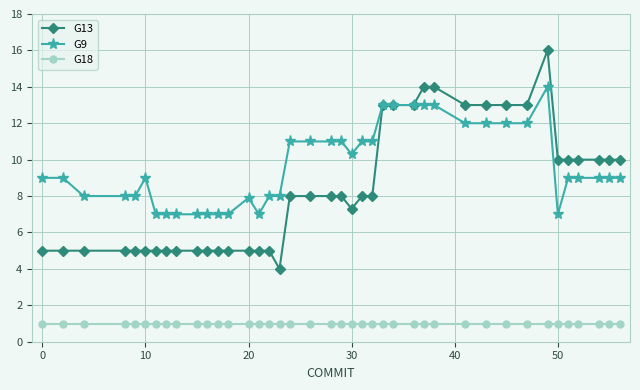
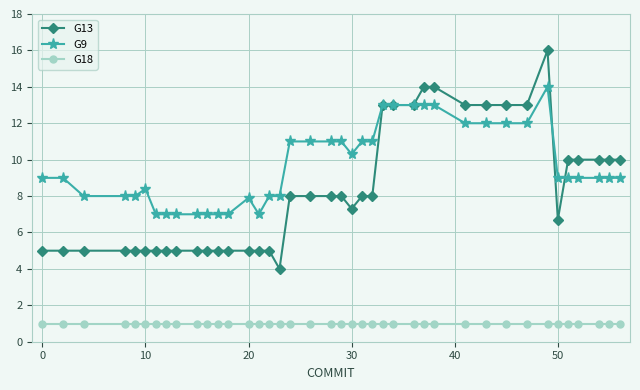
G9, 10: 9.0 -> 8.4
G13, 50: 10.0 -> 6.7
G9, 50: 7 -> 9
